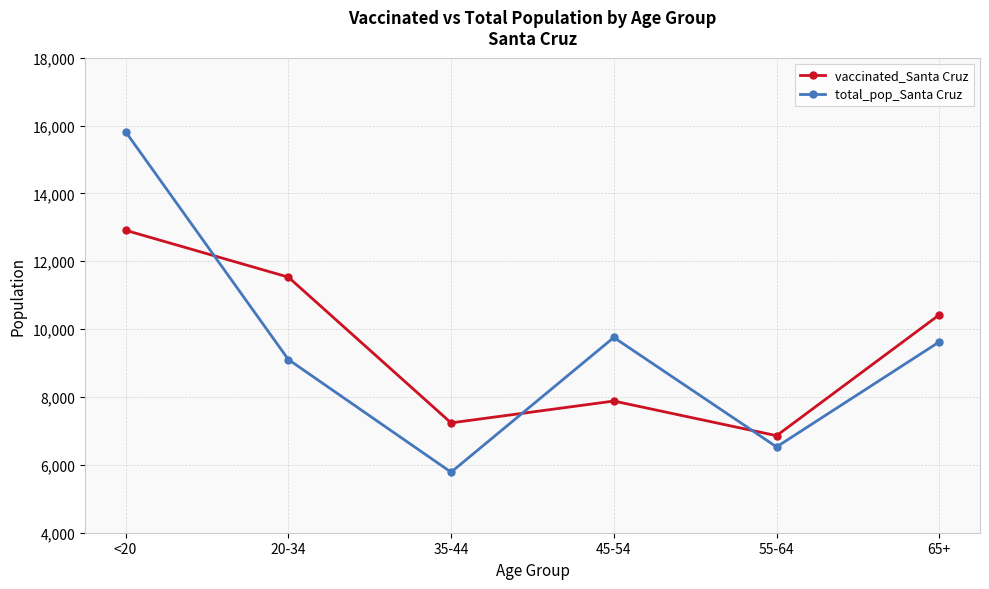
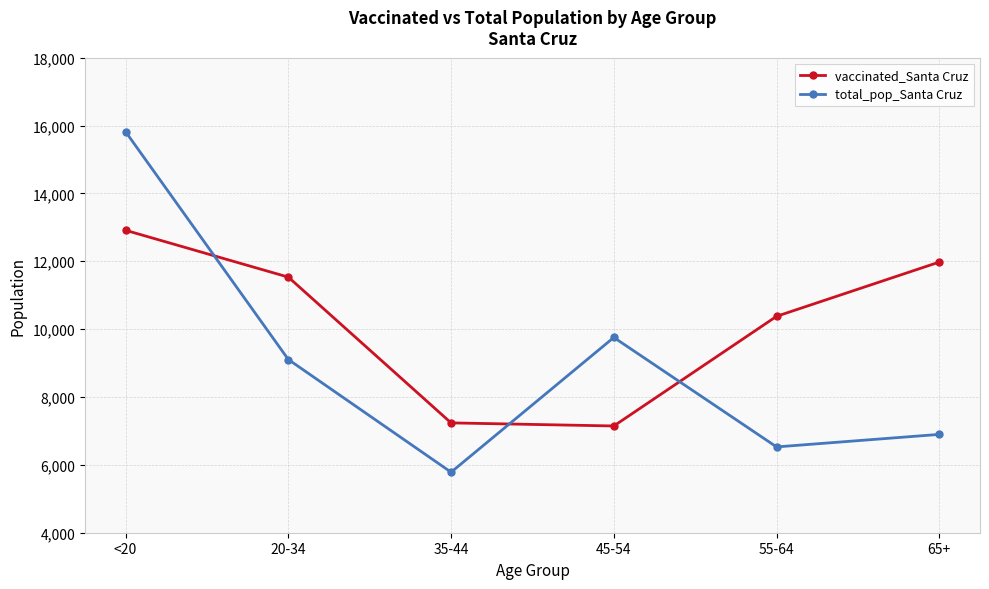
vaccinated_Santa Cruz, 45-54: 7,900 -> 7,100
vaccinated_Santa Cruz, 55-64: 6,900 -> 10,400
vaccinated_Santa Cruz, 65+: 10,400 -> 12,000
total_pop_Santa Cruz, 65+: 9,600 -> 6,900
